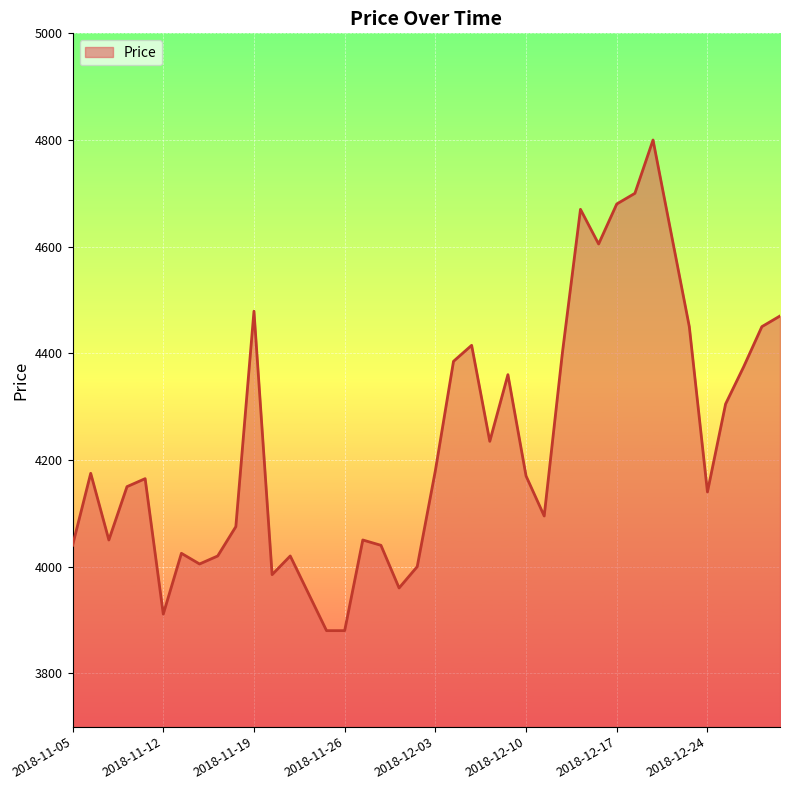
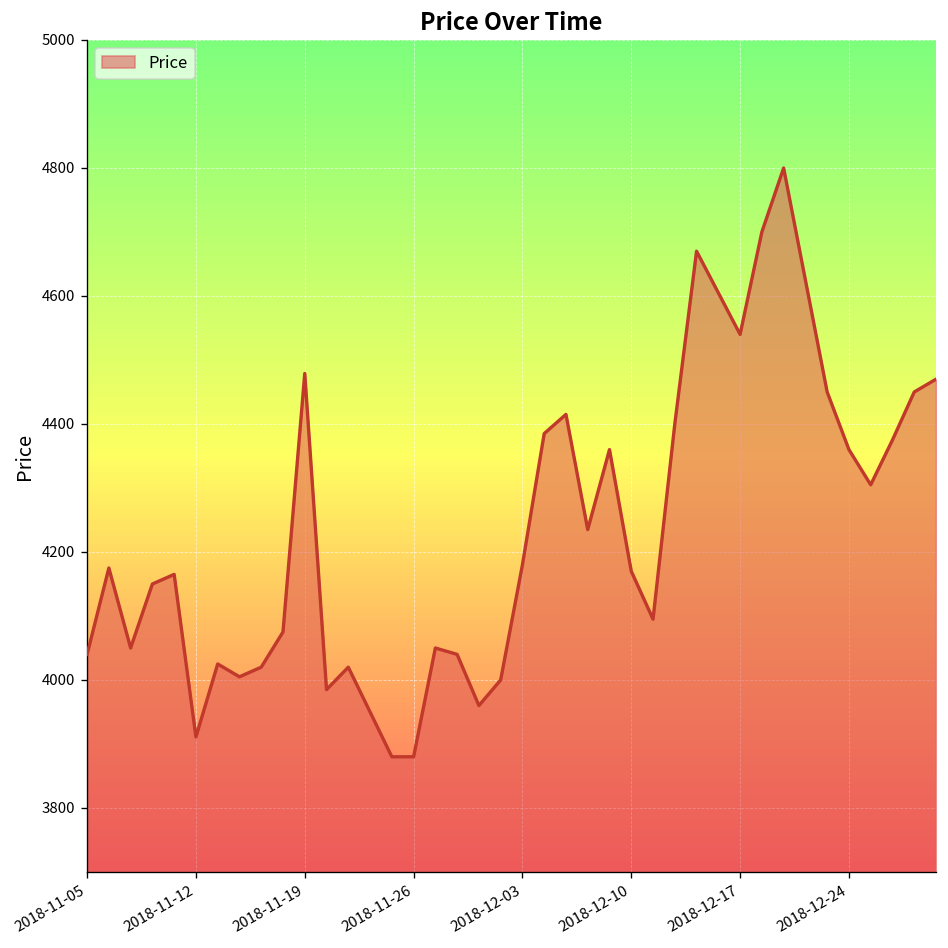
2018-12-17: 4680 -> 4540
2018-12-24: 4140 -> 4360
